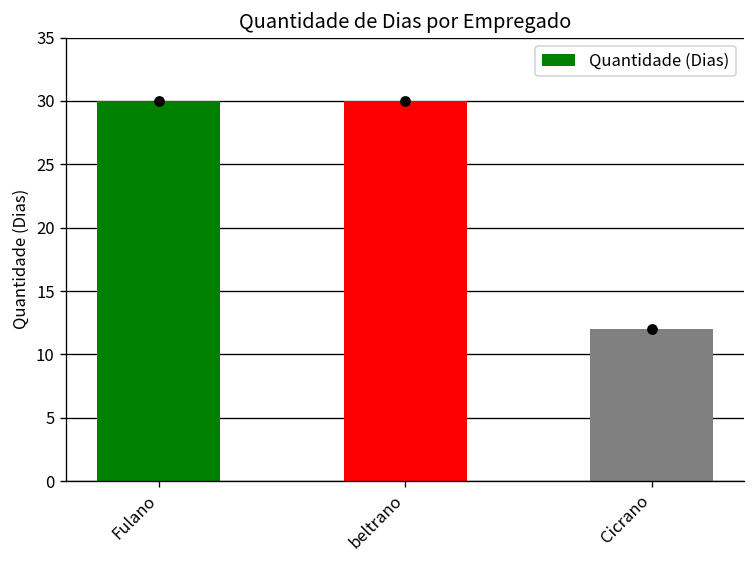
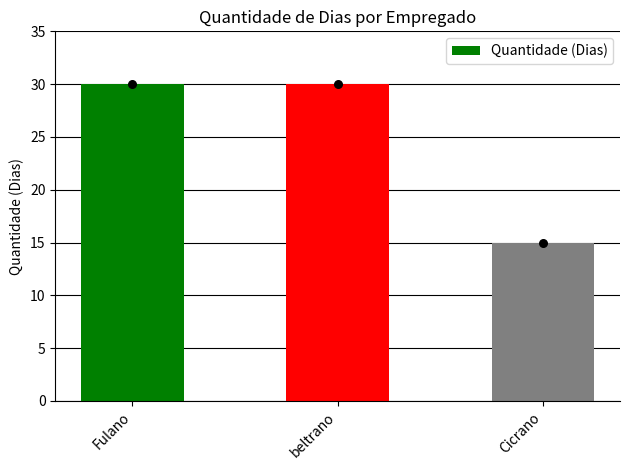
Quantidade (Dias), Cicrano: 12 -> 15
